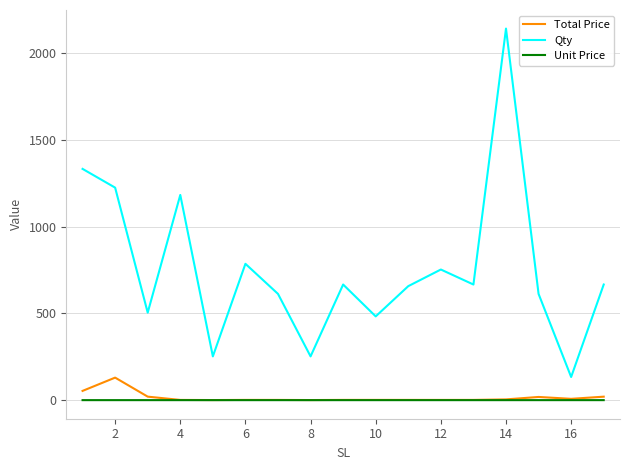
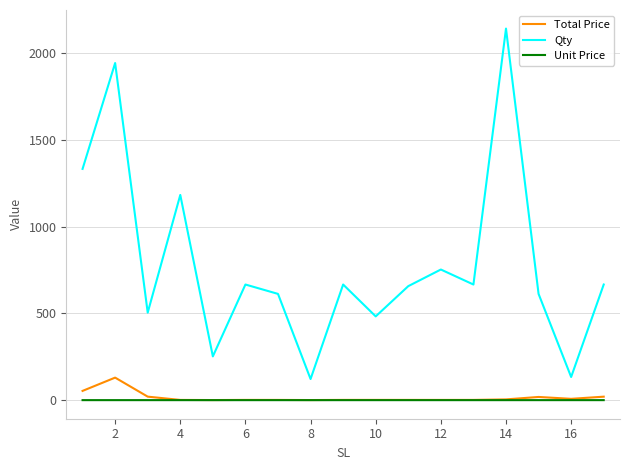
Qty, 2: 1220 -> 1940
Qty, 6: 790 -> 670
Qty, 8: 250 -> 120
